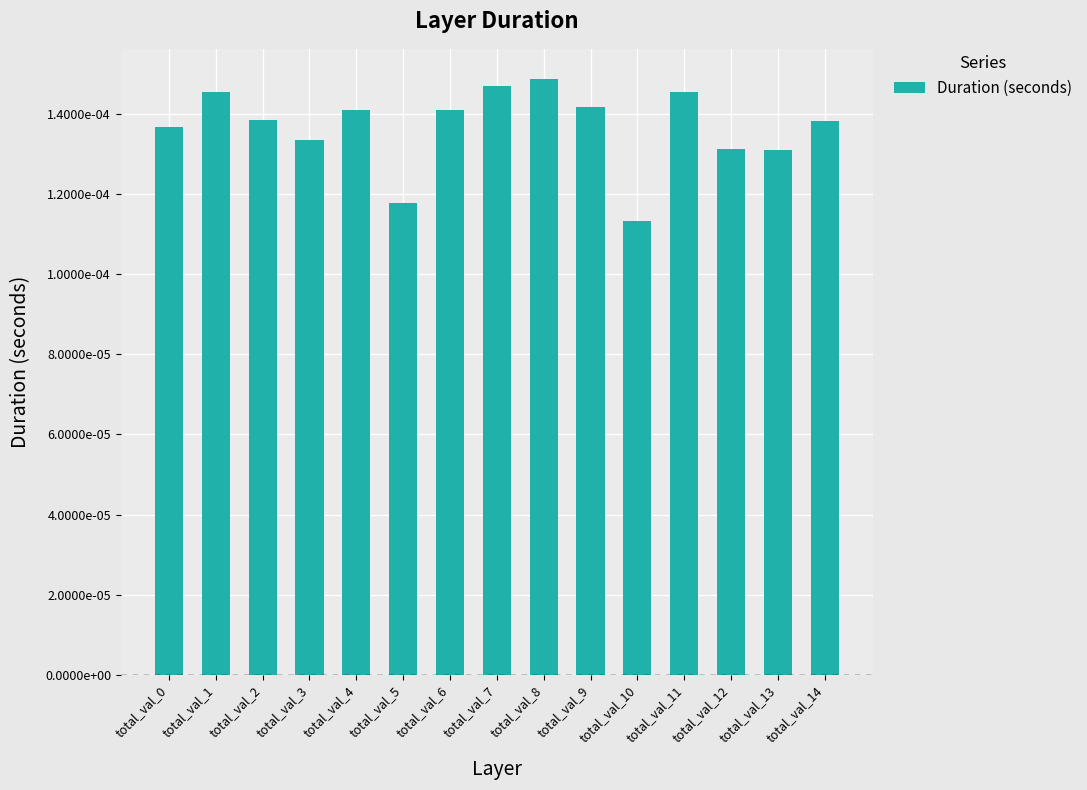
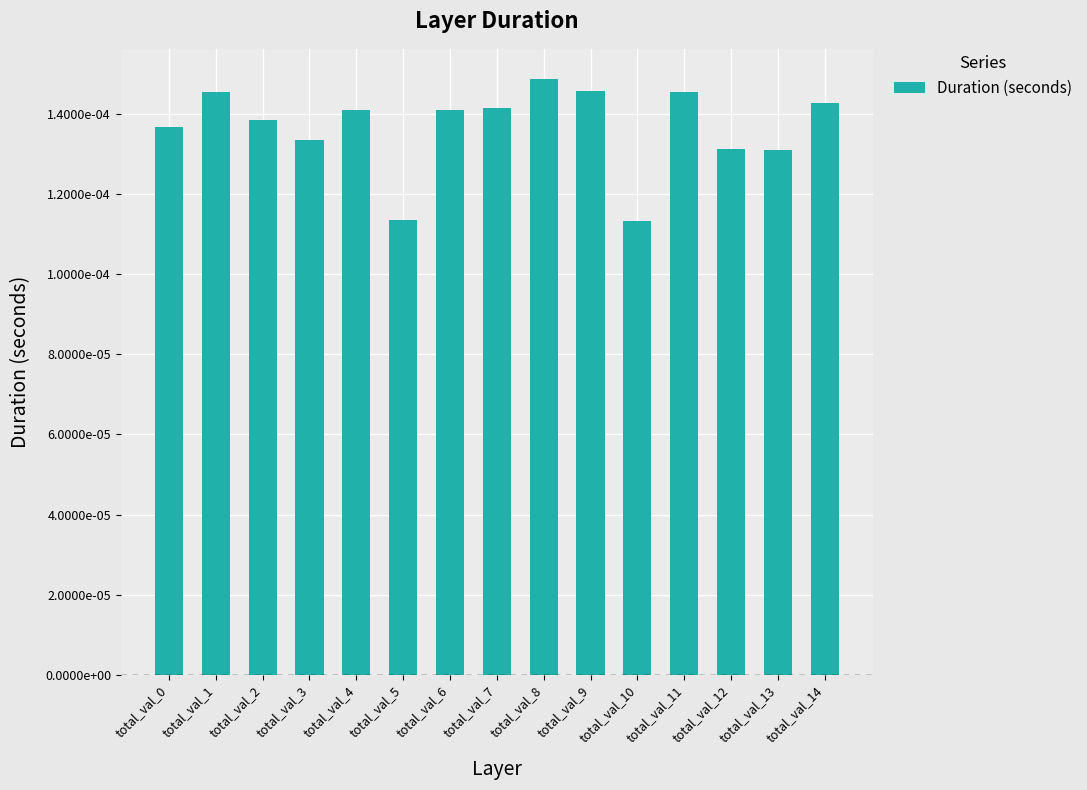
total_val_5: 0.000118 -> 0.000113
total_val_7: 0.000147 -> 0.000142
total_val_9: 0.000142 -> 0.000146
total_val_14: 0.000138 -> 0.000143
